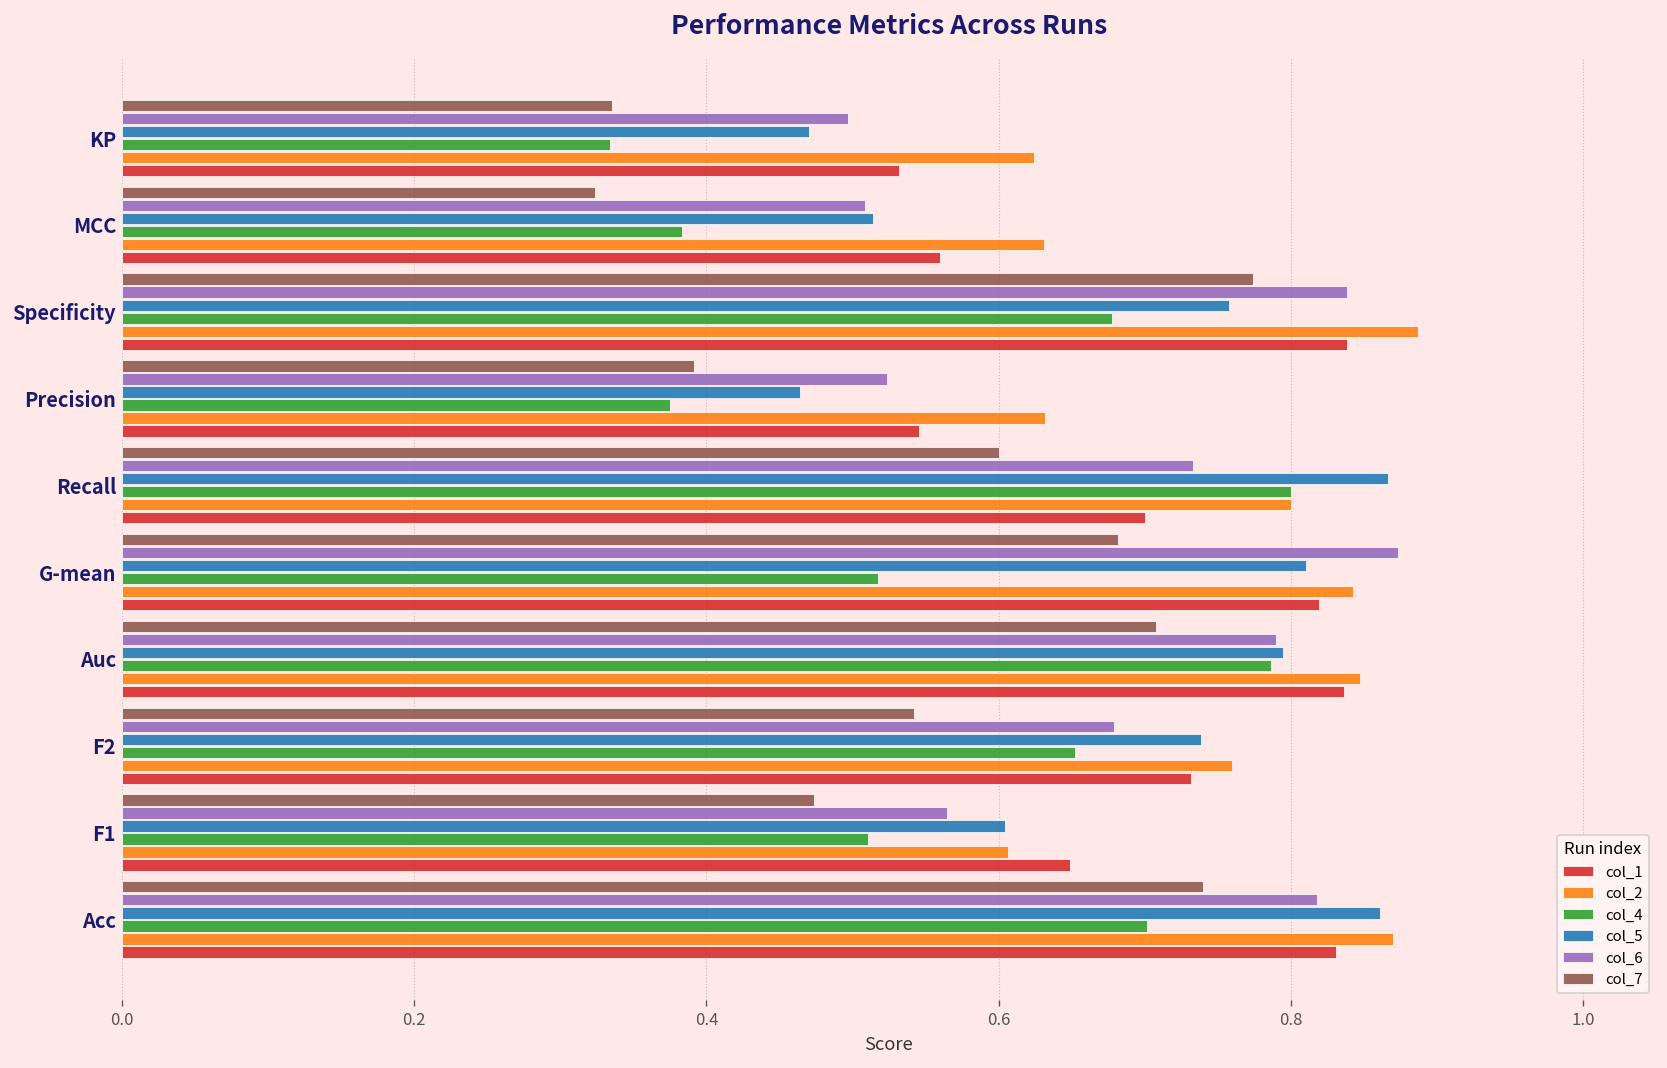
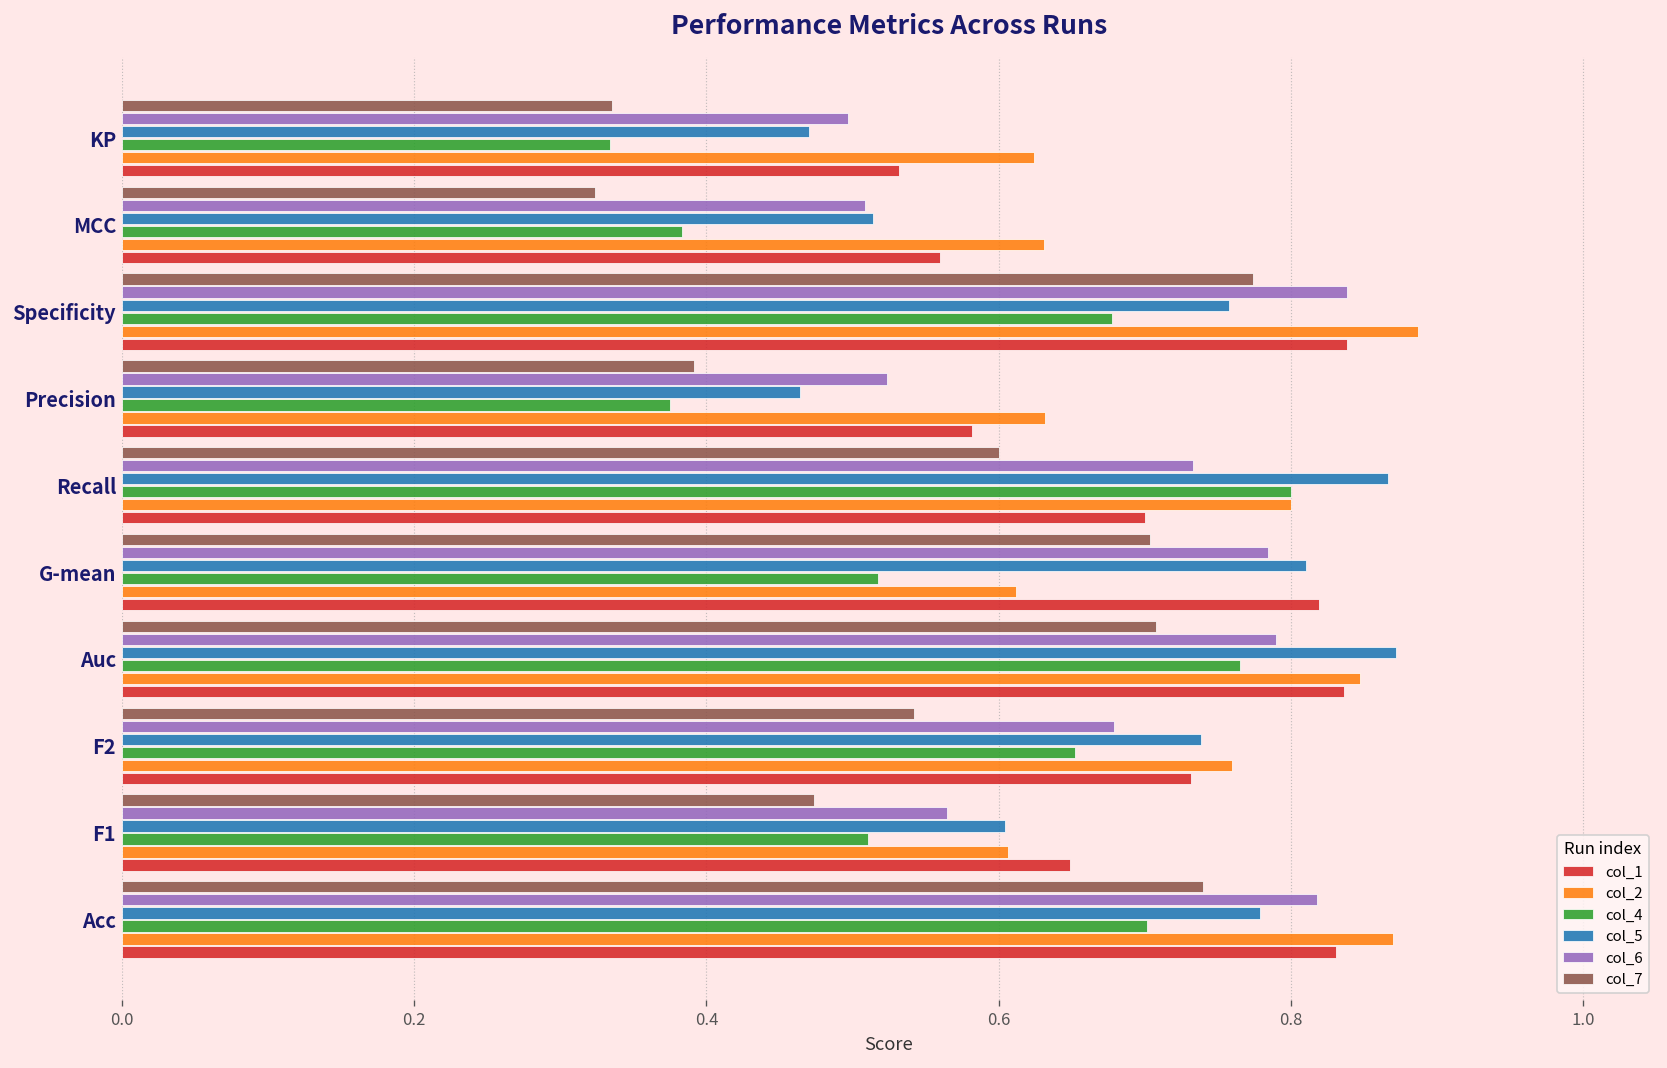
col_1, Precision: 0.545 -> 0.582
col_7, G-mean: 0.682 -> 0.704
col_6, G-mean: 0.873 -> 0.784
col_2, G-mean: 0.842 -> 0.612
col_5, Auc: 0.795 -> 0.872
col_4, Auc: 0.787 -> 0.766
col_5, Acc: 0.861 -> 0.779
